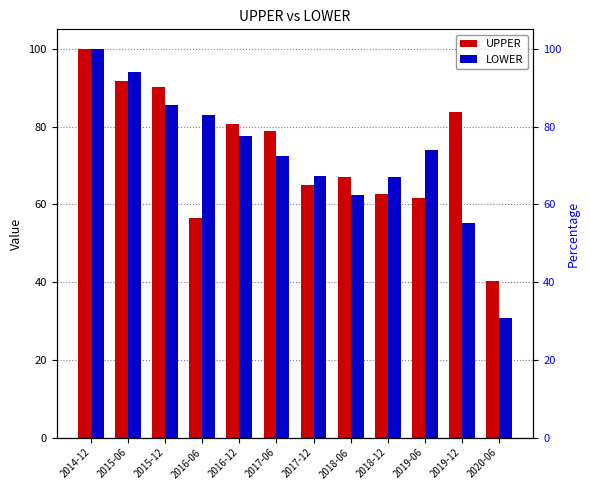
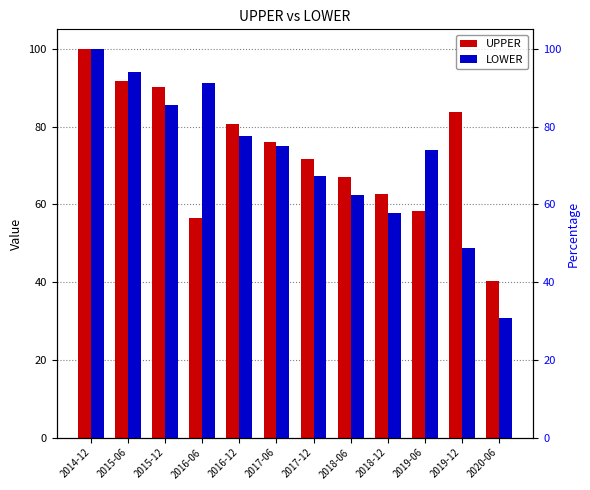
LOWER, 2016-06: 83 -> 91
UPPER, 2017-06: 79 -> 76
LOWER, 2017-06: 72 -> 75
UPPER, 2017-12: 65 -> 72
LOWER, 2018-12: 67 -> 58
UPPER, 2019-06: 62 -> 58
LOWER, 2019-12: 55 -> 49
